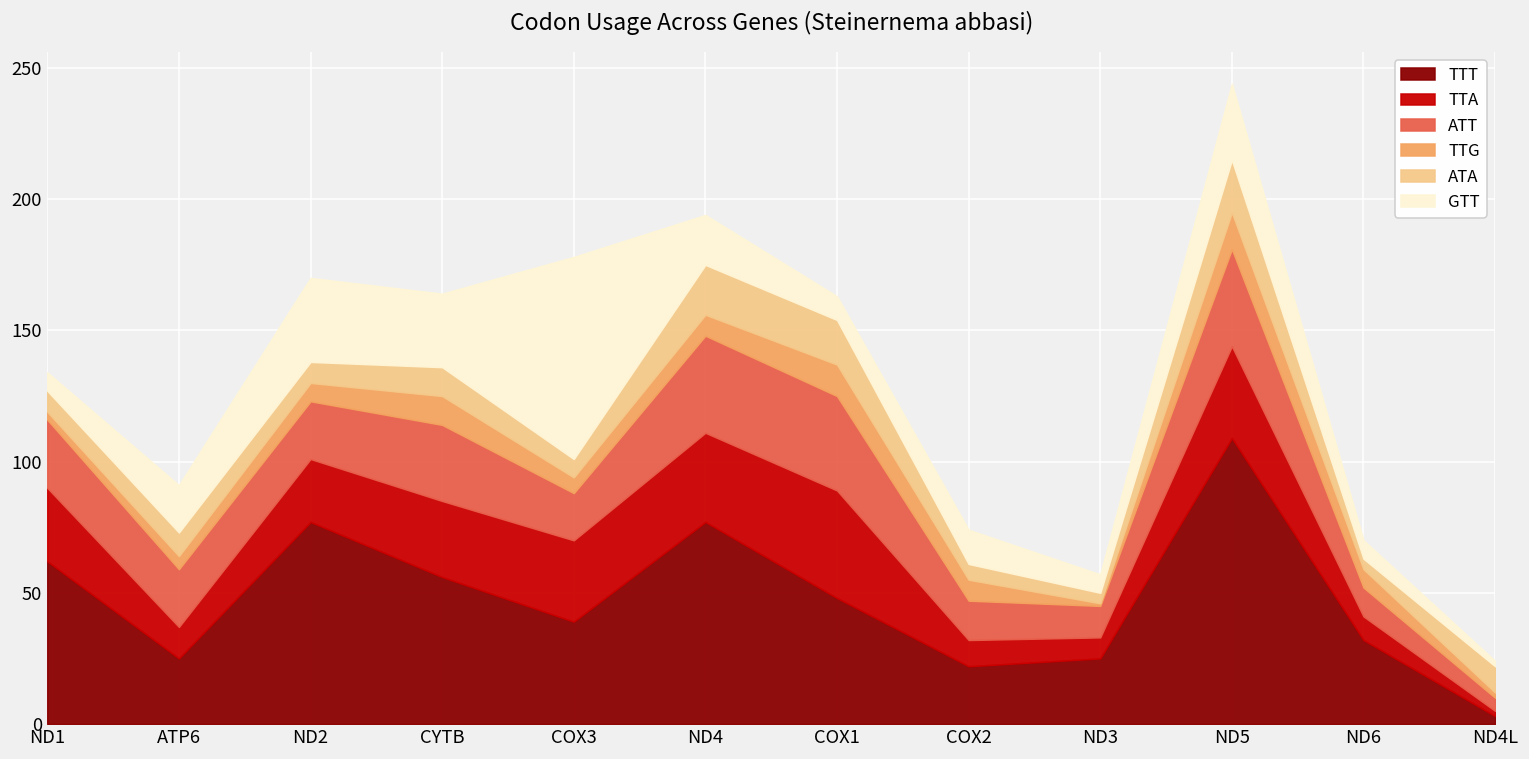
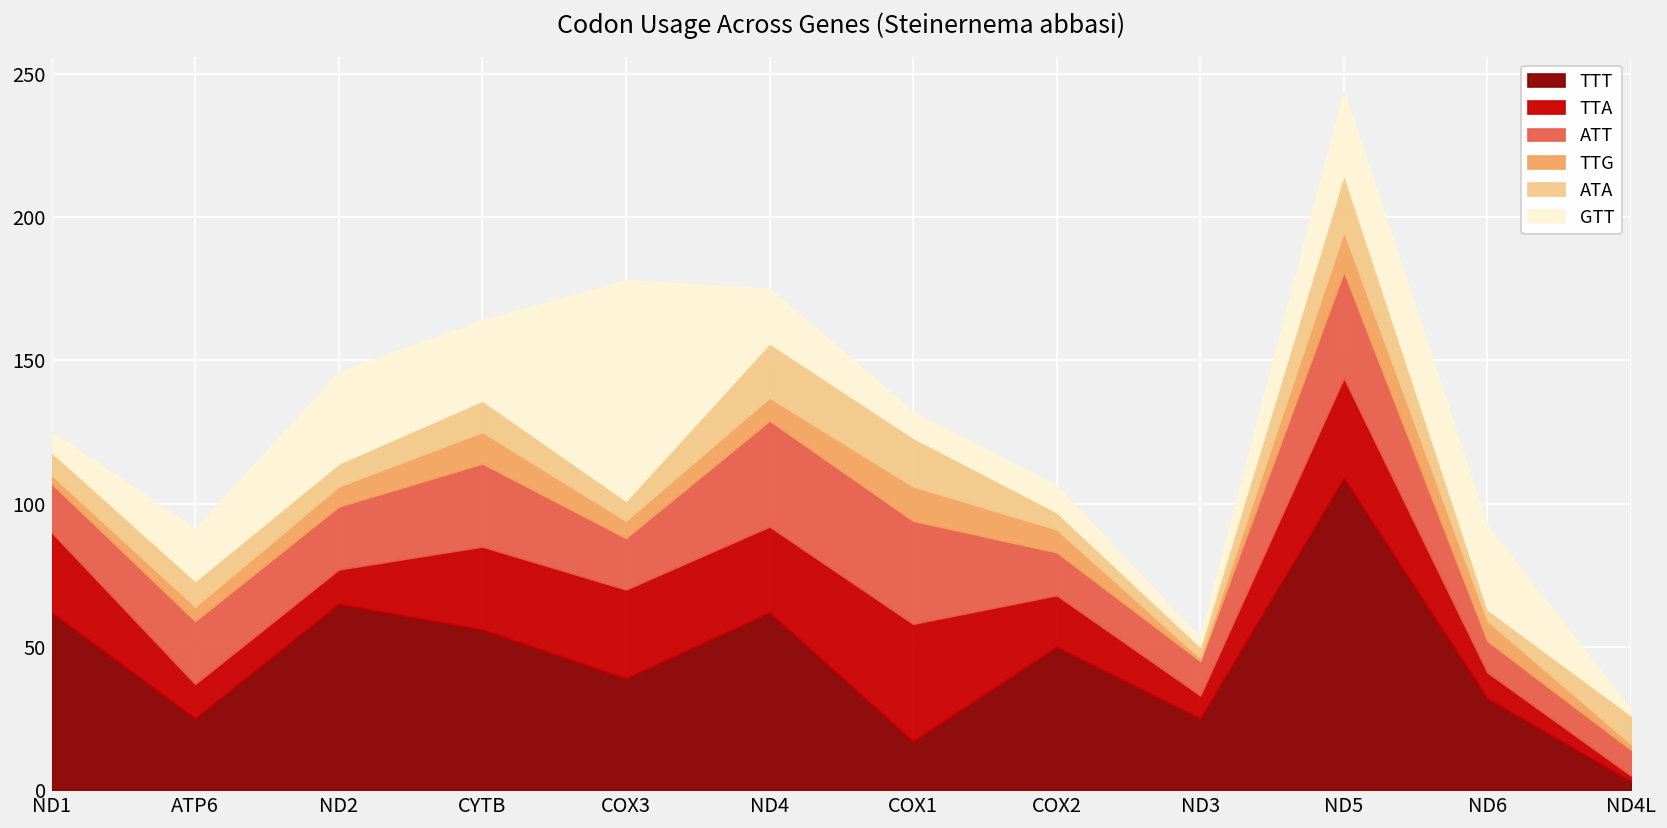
ATT, ND1: 26 -> 17
TTT, ND2: 77 -> 65
TTA, ND2: 24 -> 12
TTT, ND4: 77 -> 62
TTA, ND4: 34 -> 30
TTT, COX1: 48 -> 17
TTT, COX2: 22 -> 50
TTA, COX2: 10 -> 18
GTT, COX2: 13 -> 9
GTT, ND3: 7 -> 3
GTT, ND6: 7 -> 29
ATT, ND4L: 5 -> 9
